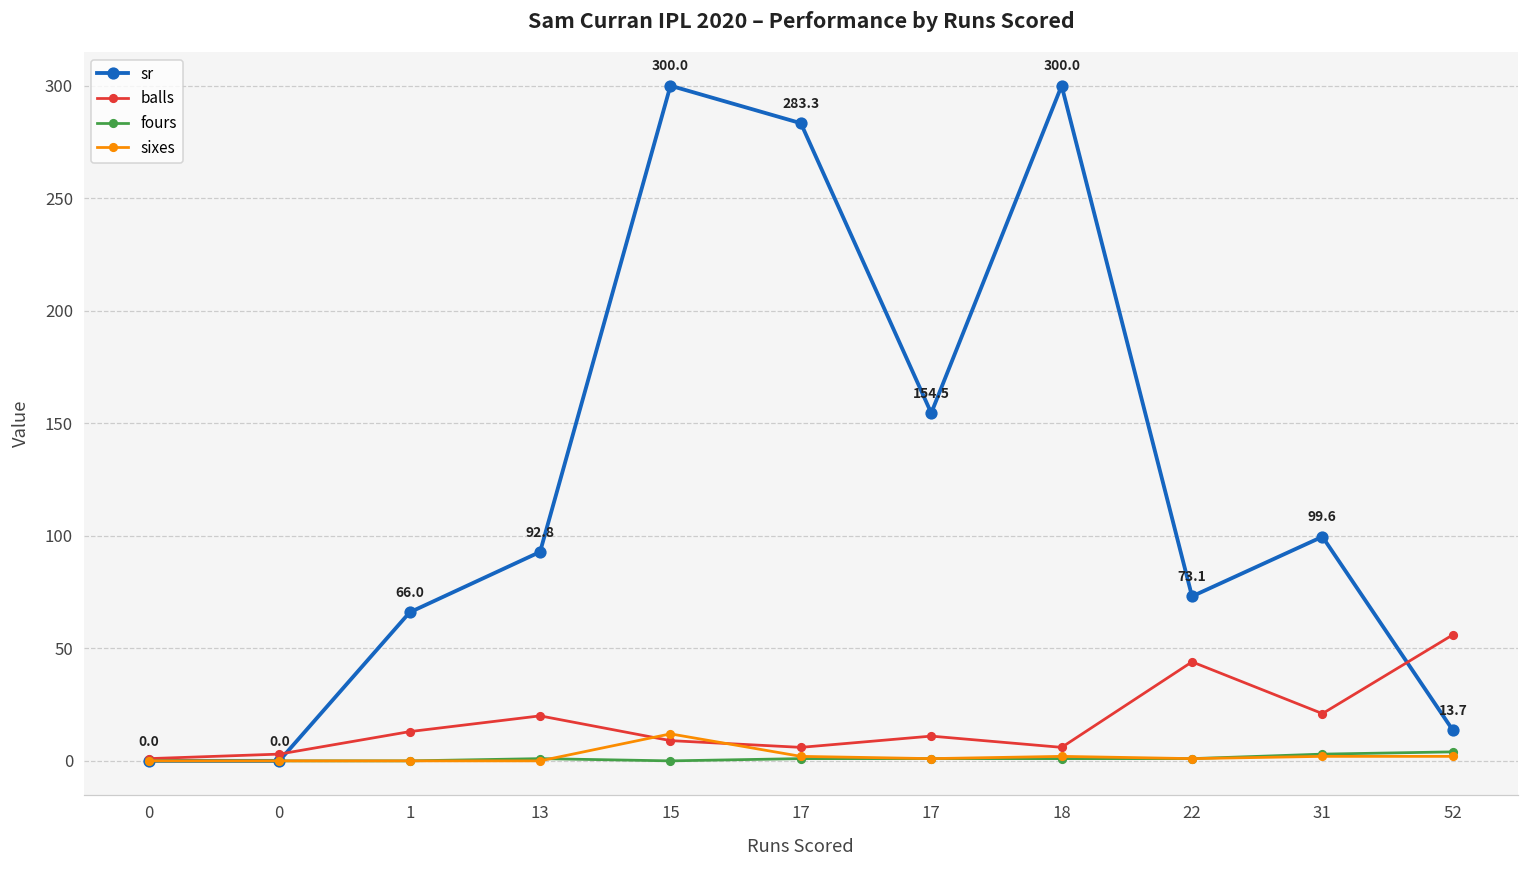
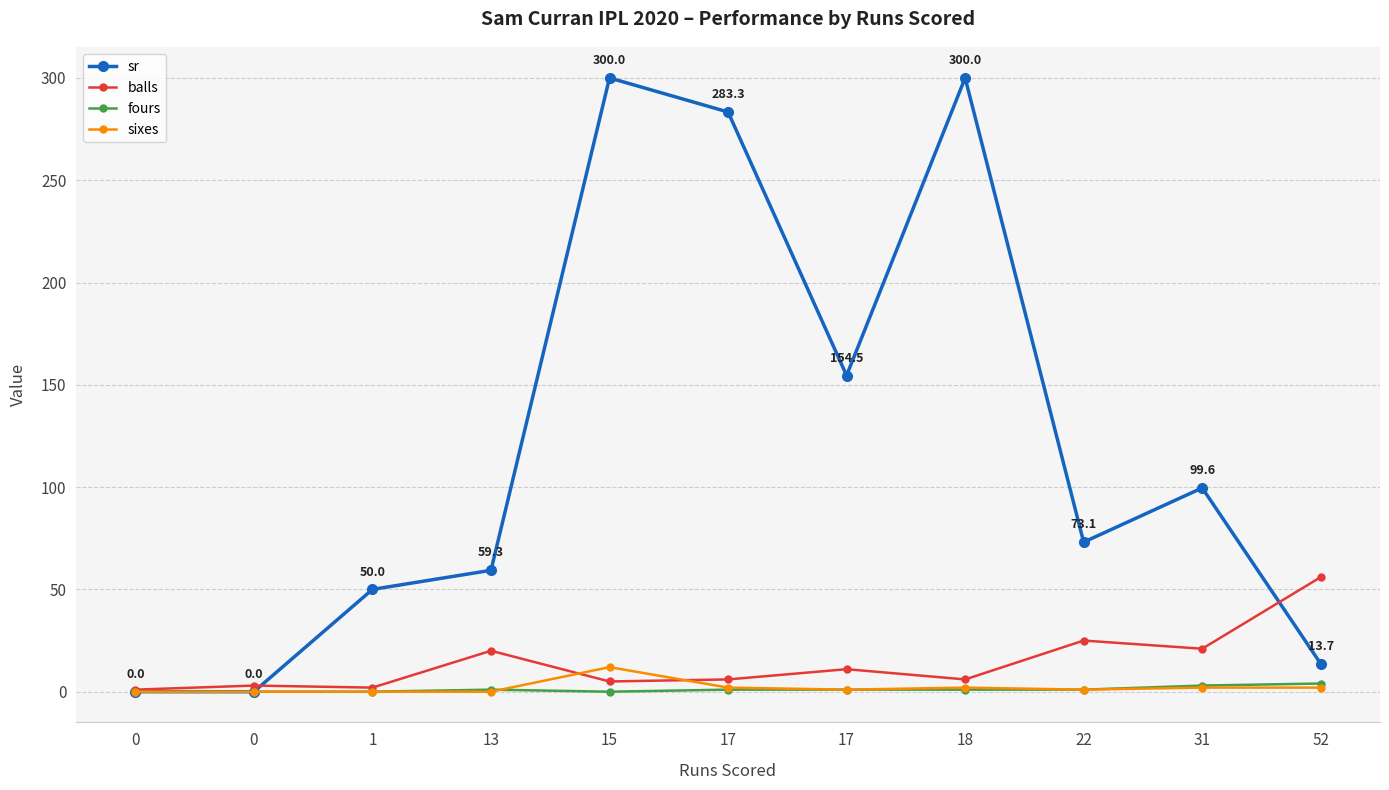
sr, 1: 66.0 -> 50.0
balls, 1: 13 -> 2
sr, 13: 92.8 -> 59.3
balls, 15: 9 -> 5
balls, 22: 44 -> 25
